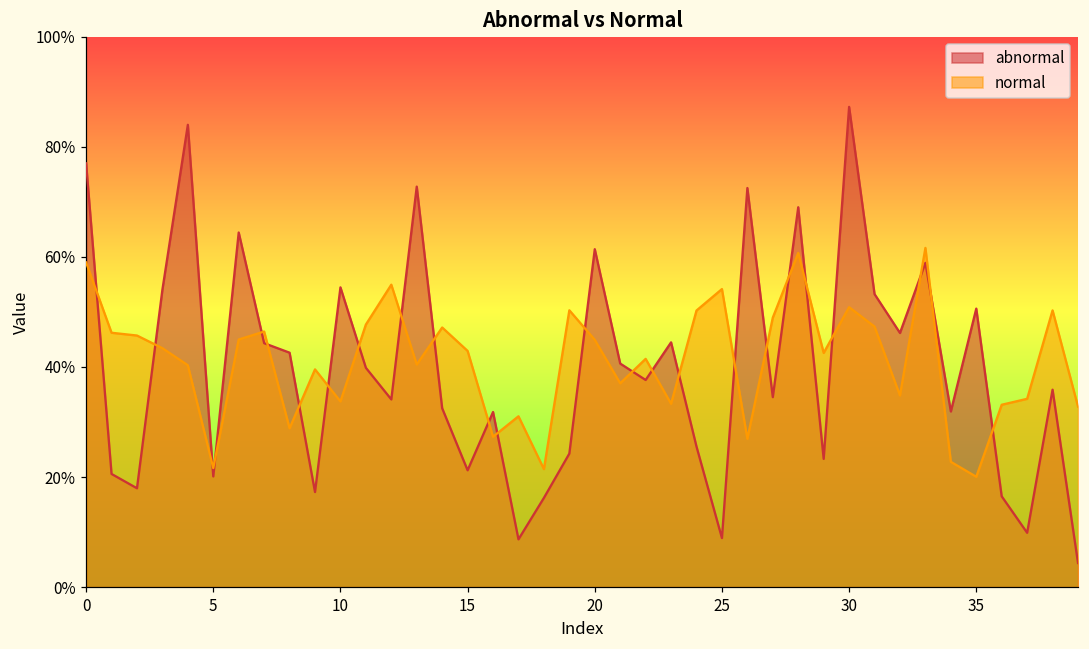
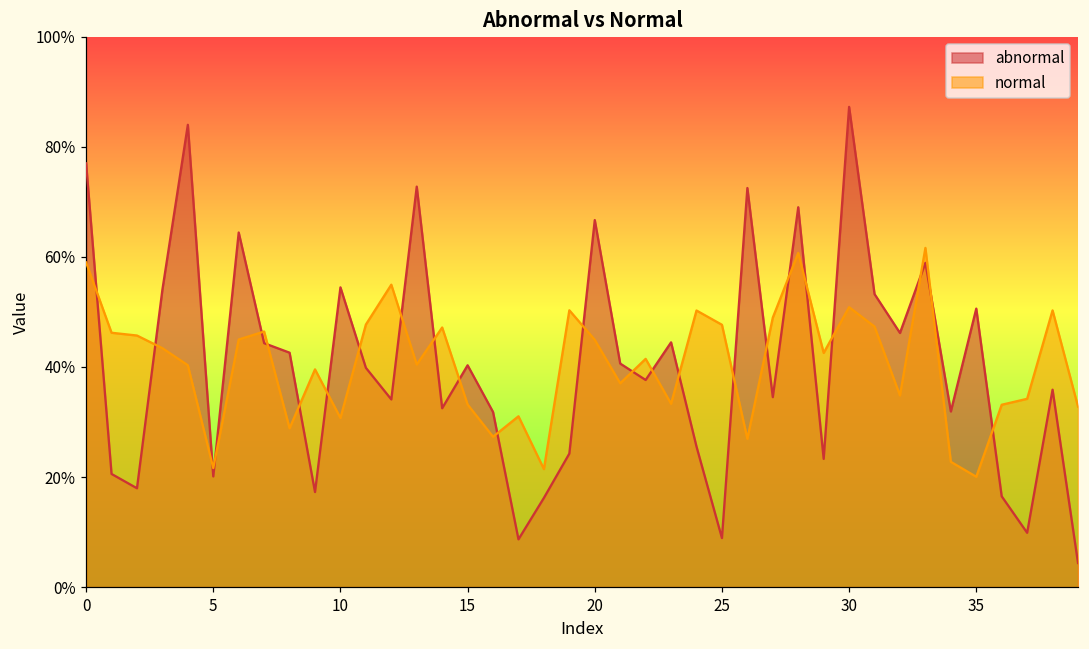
normal, 10: 34% -> 31%
abnormal, 15: 21% -> 40%
normal, 15: 43% -> 33%
abnormal, 20: 61% -> 67%
normal, 25: 54% -> 48%
